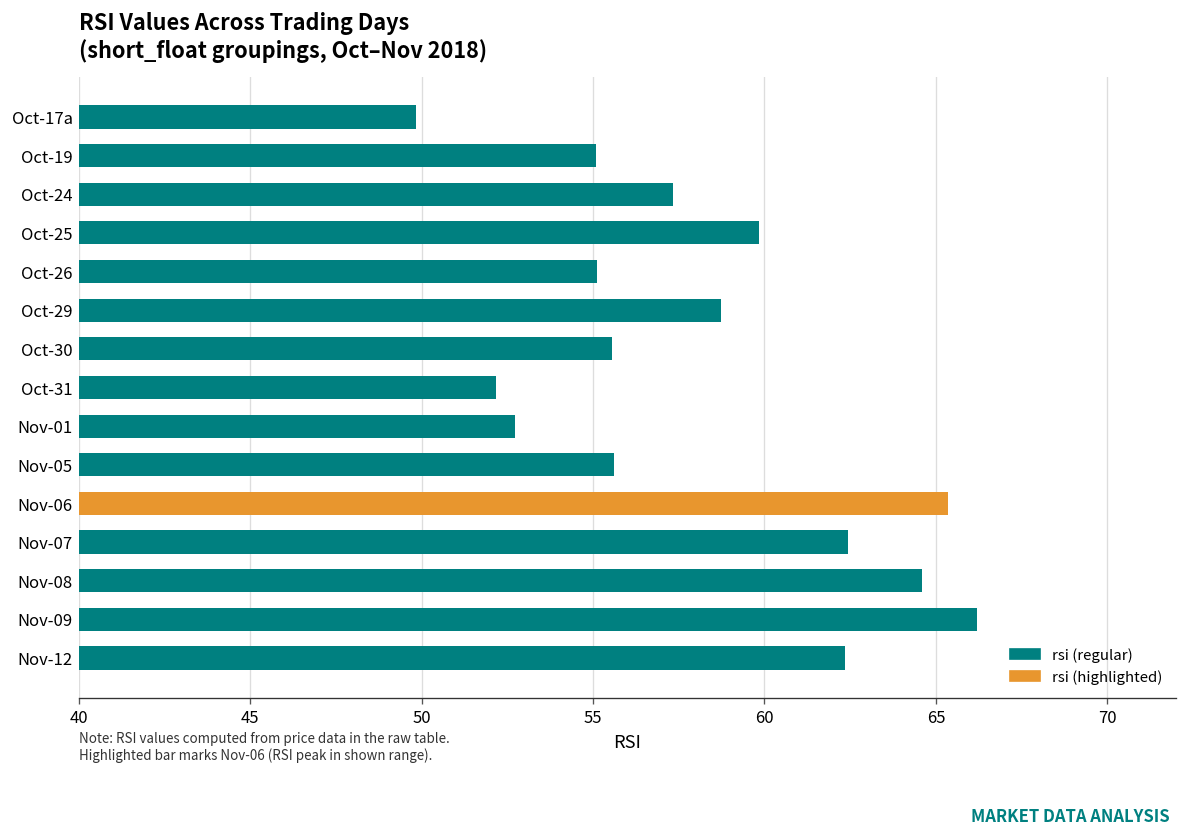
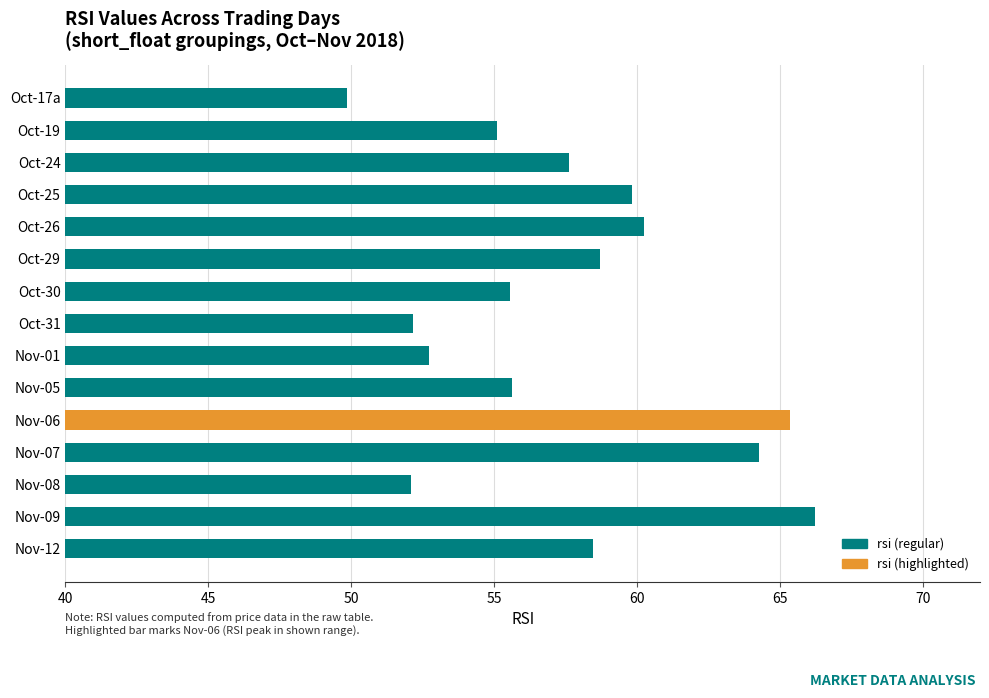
Oct-24: 57.3 -> 57.6
Oct-26: 55.1 -> 60.3
Nov-07: 62.4 -> 64.3
Nov-08: 64.6 -> 52.1
Nov-12: 62.4 -> 58.5
